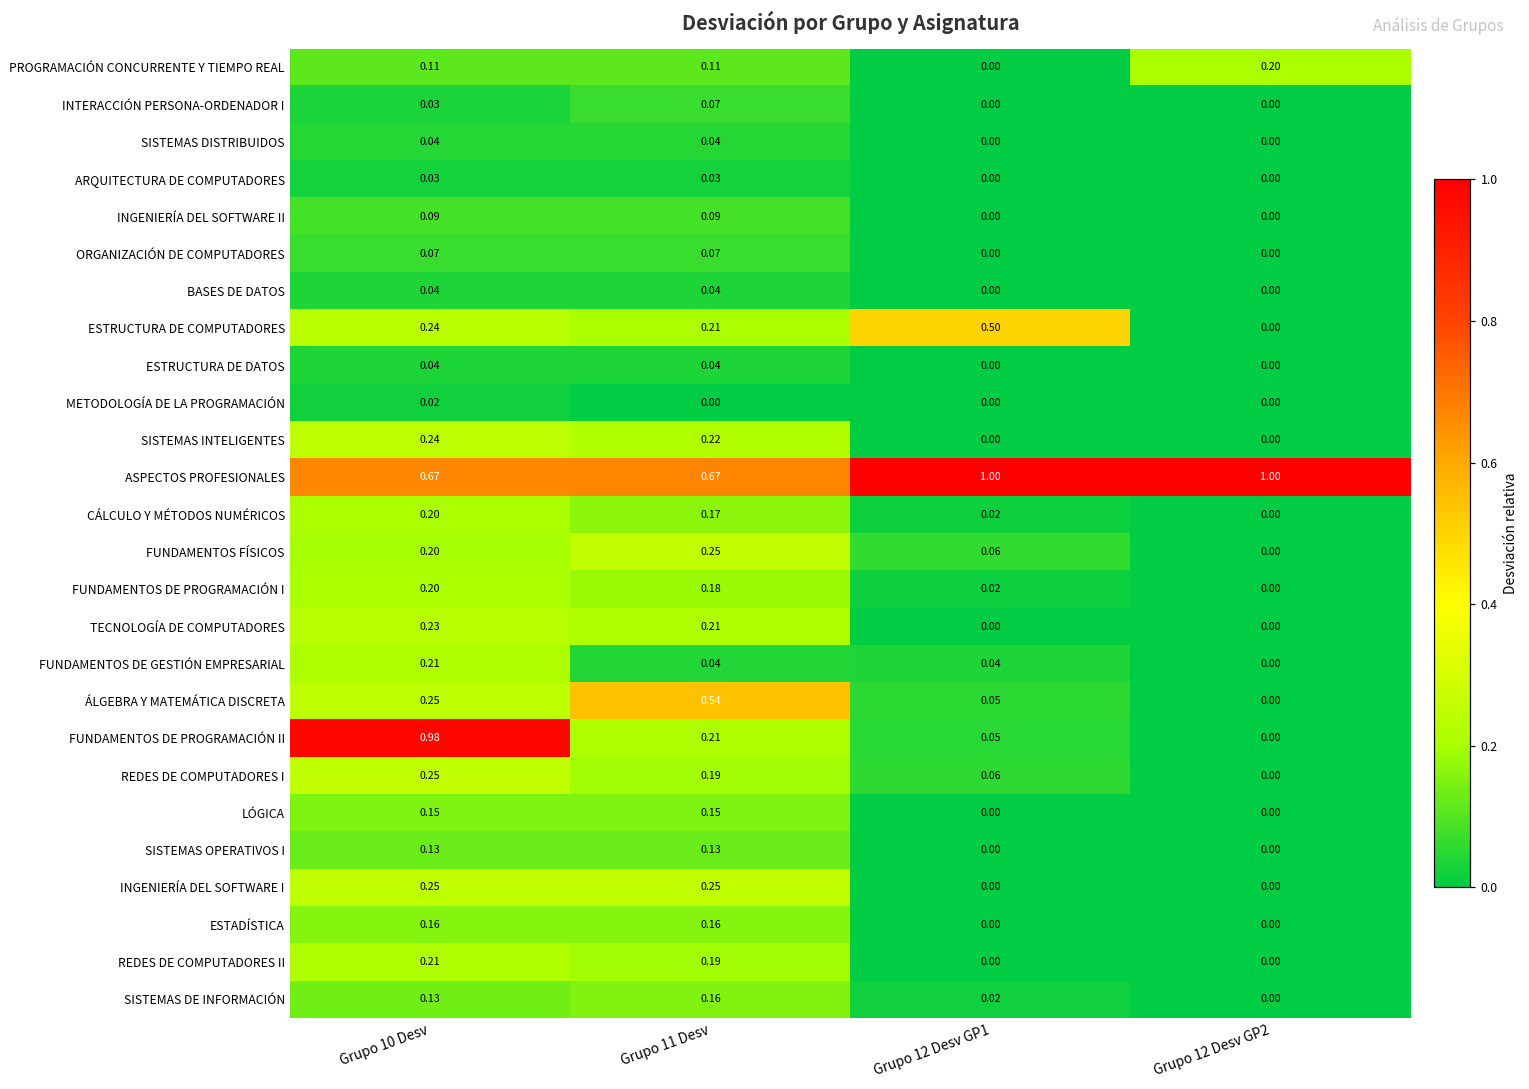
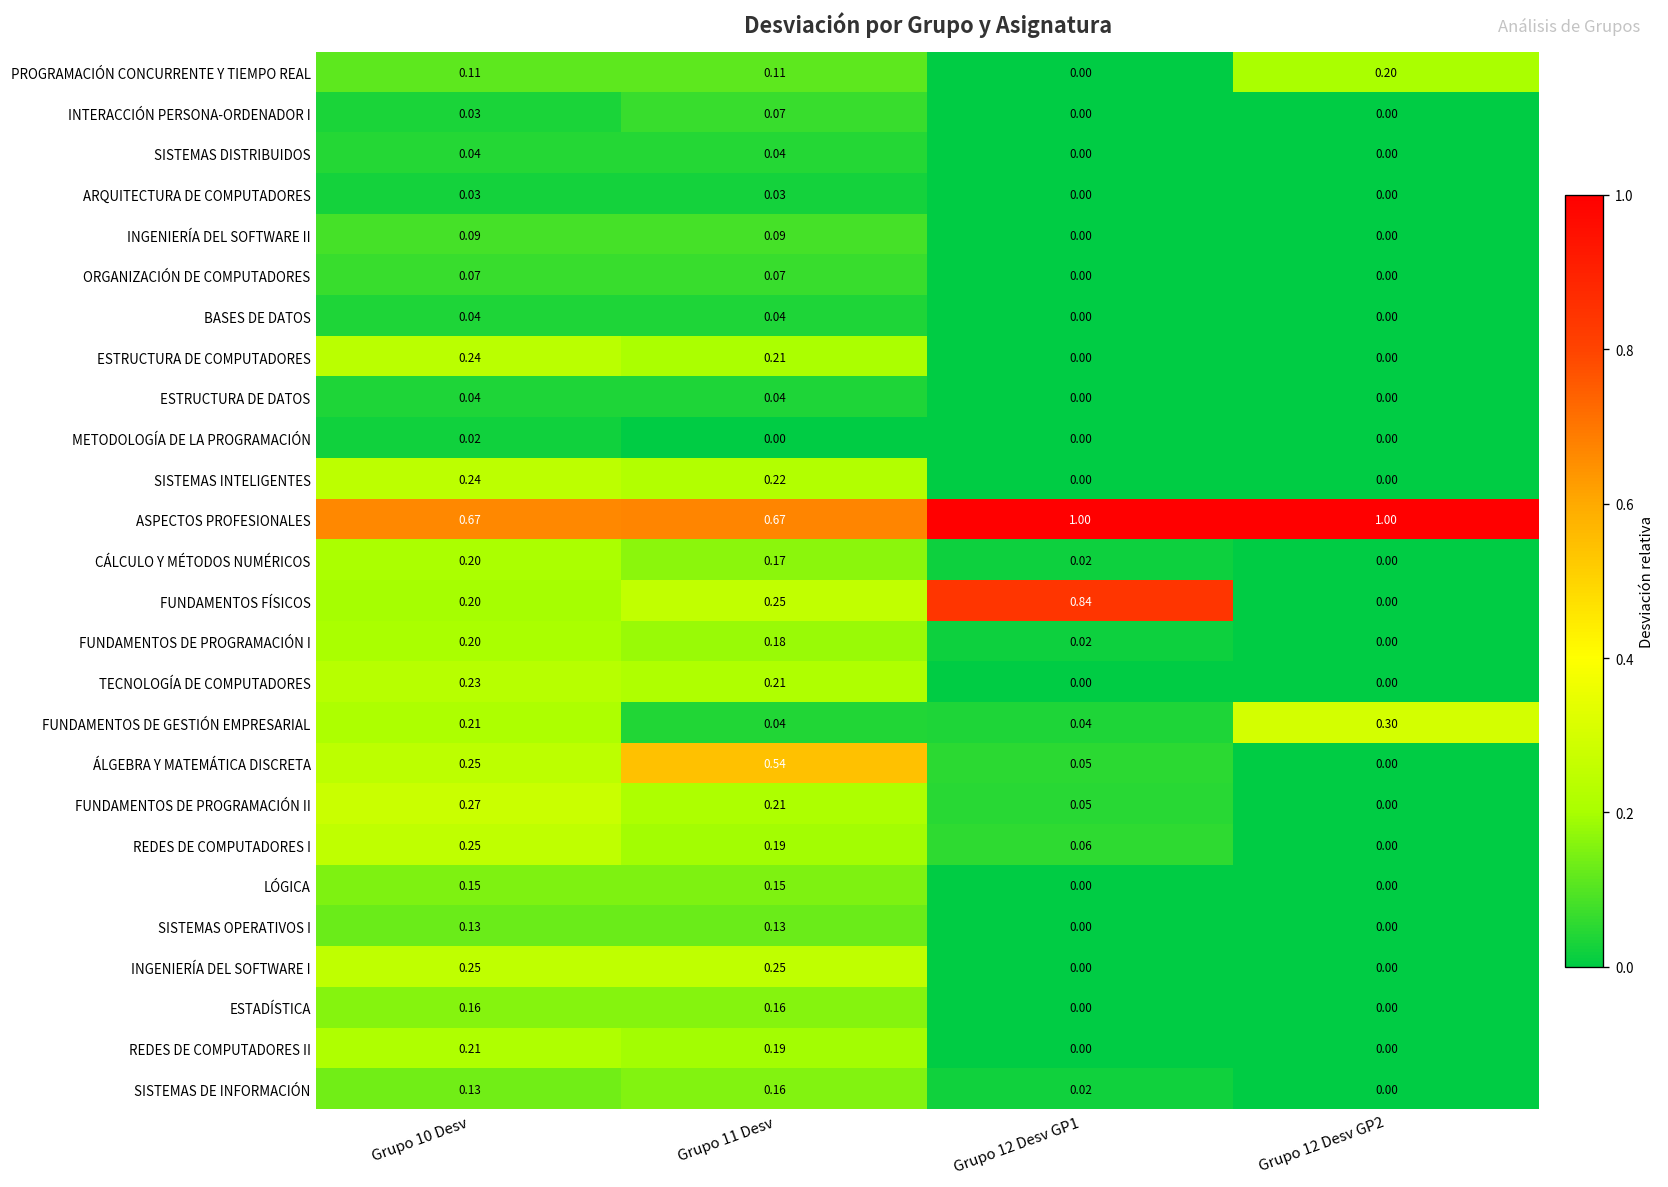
ESTRUCTURA DE COMPUTADORES, Grupo 12 Desv GP1: 0.50 -> 0.00
FUNDAMENTOS FÍSICOS, Grupo 12 Desv GP1: 0.06 -> 0.84
FUNDAMENTOS DE GESTIÓN EMPRESARIAL, Grupo 12 Desv GP2: 0.00 -> 0.30
FUNDAMENTOS DE PROGRAMACIÓN II, Grupo 10 Desv: 0.98 -> 0.27
